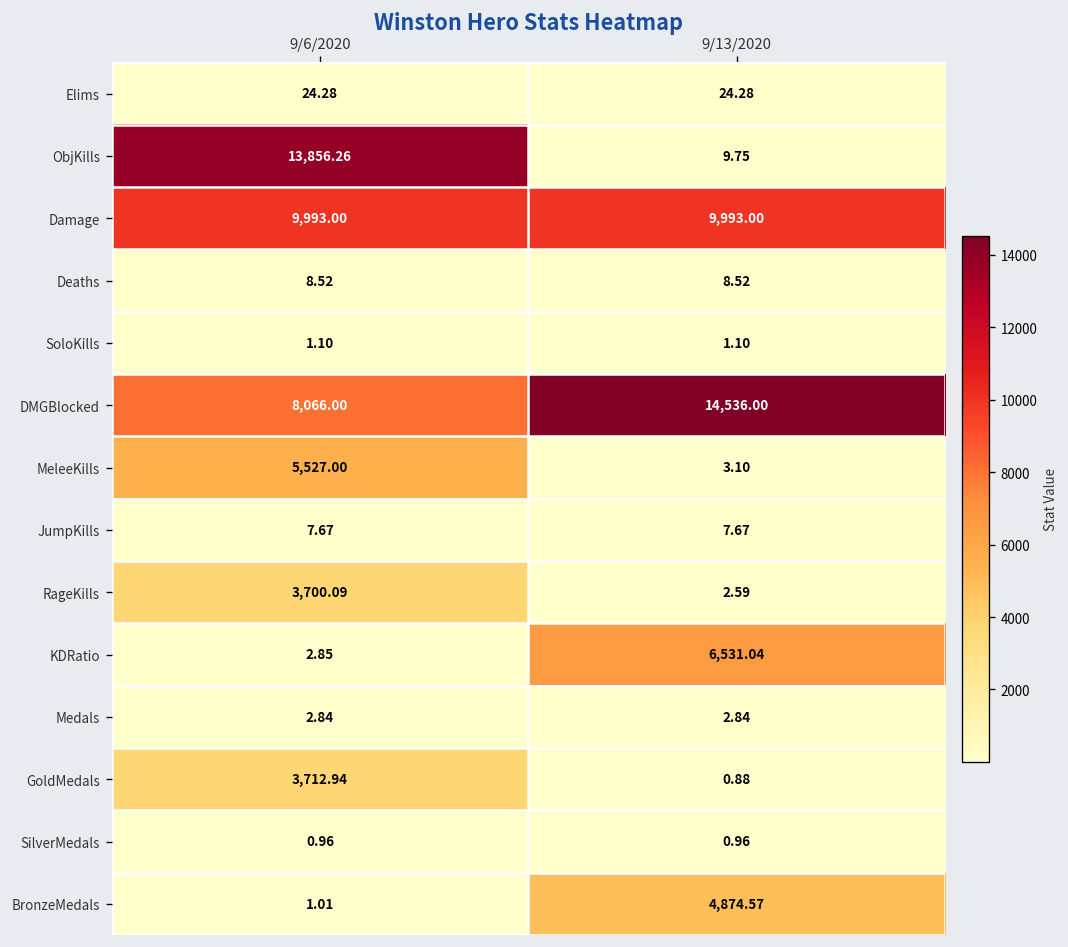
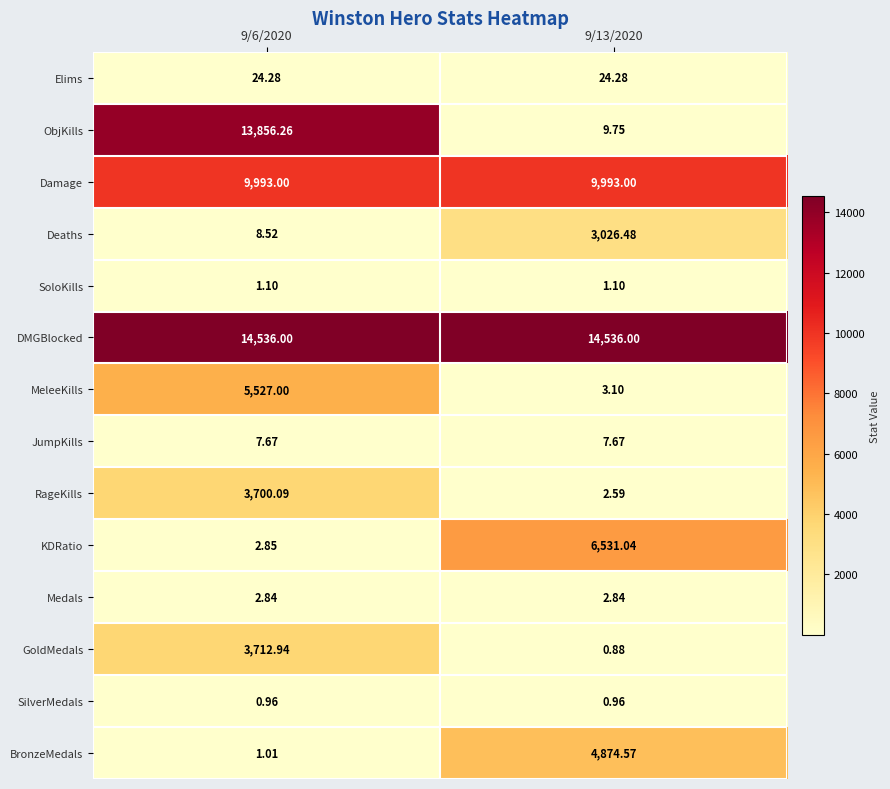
Deaths, 9/13/2020: 8.52 -> 3,026.48
DMGBlocked, 9/6/2020: 8,066.00 -> 14,536.00
